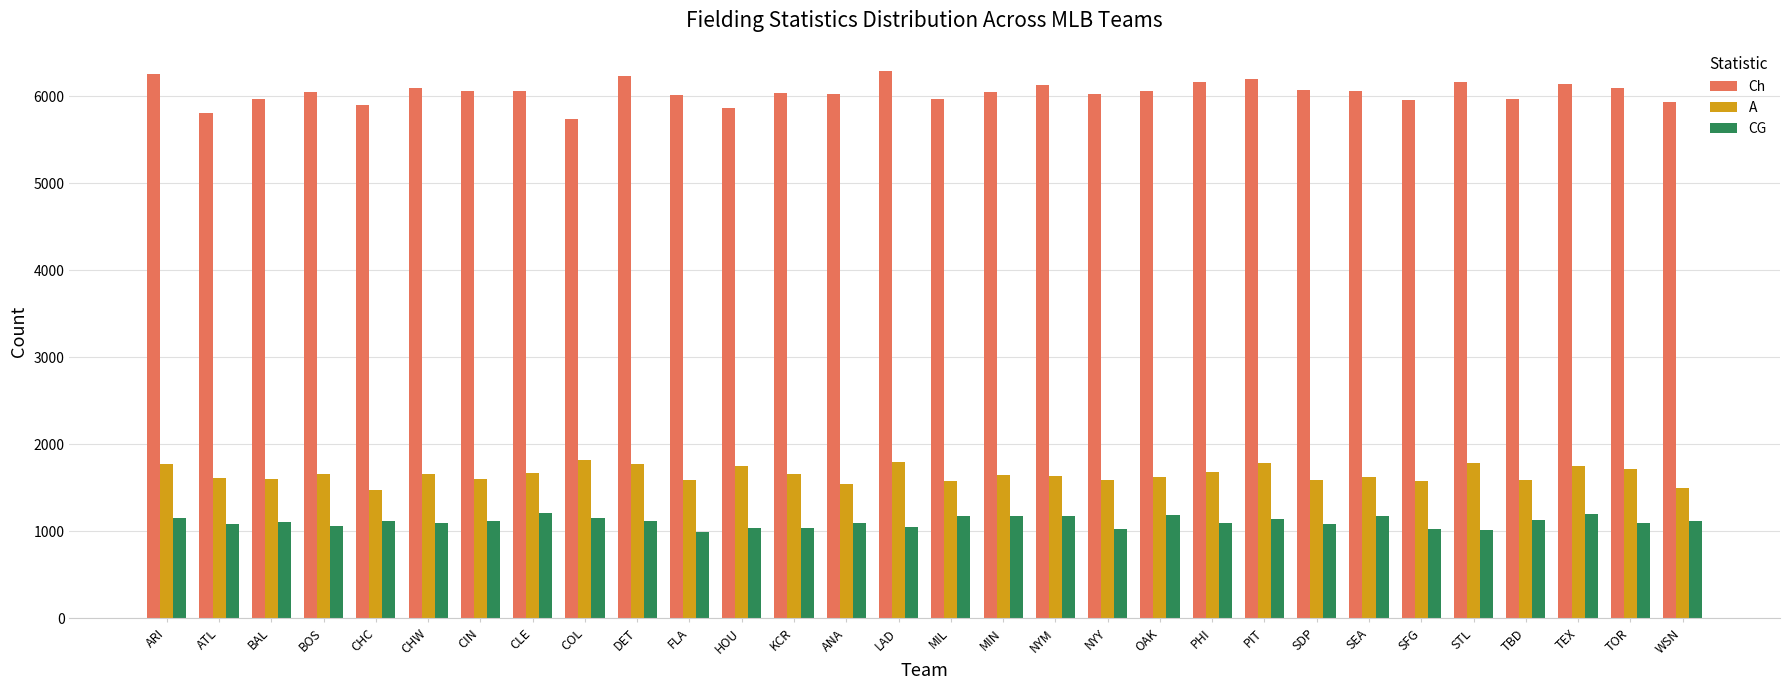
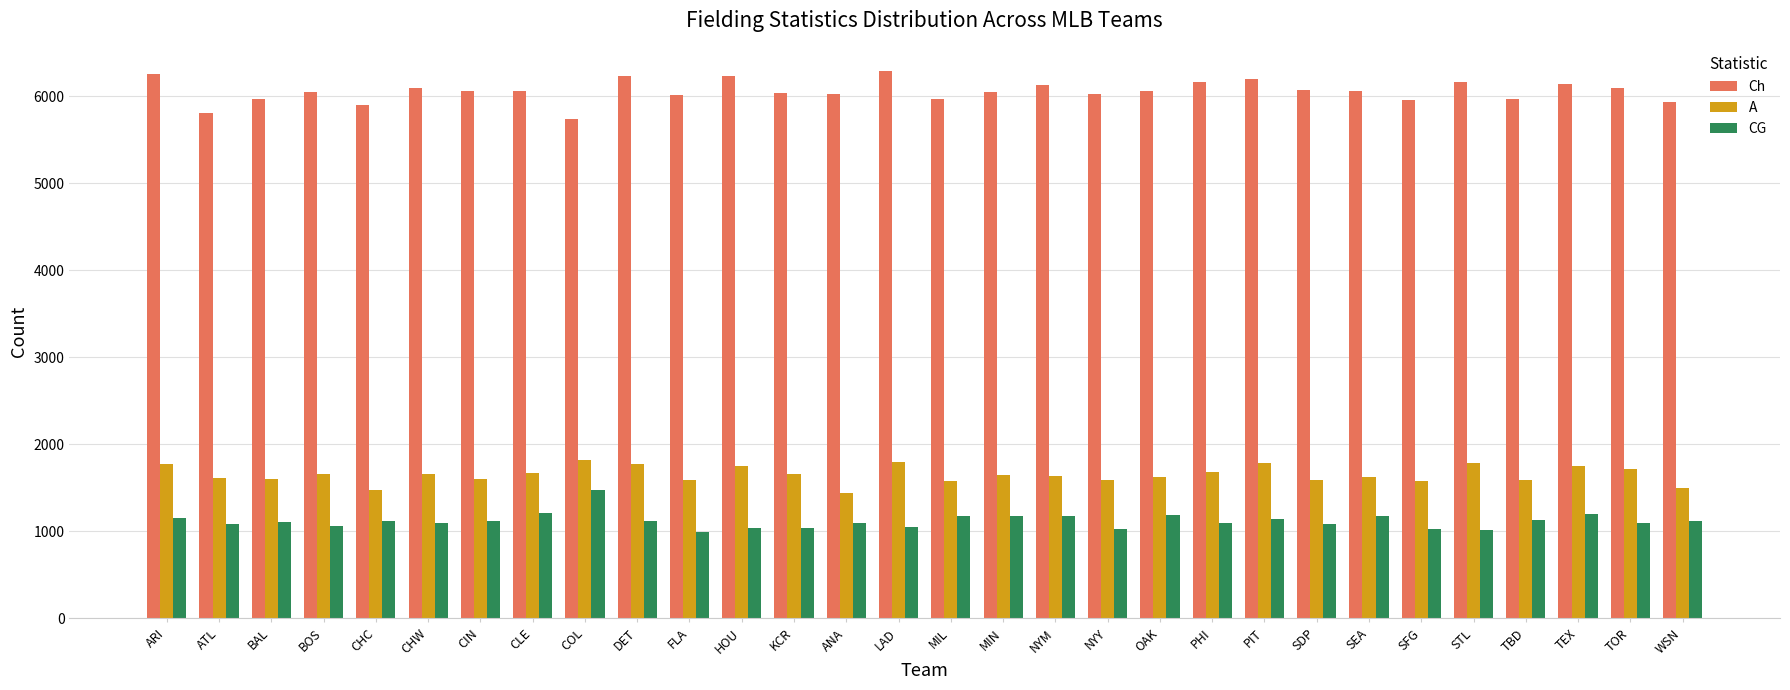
CG, COL: 1200 -> 1500
Ch, HOU: 5900 -> 6200
A, ANA: 1500 -> 1400
